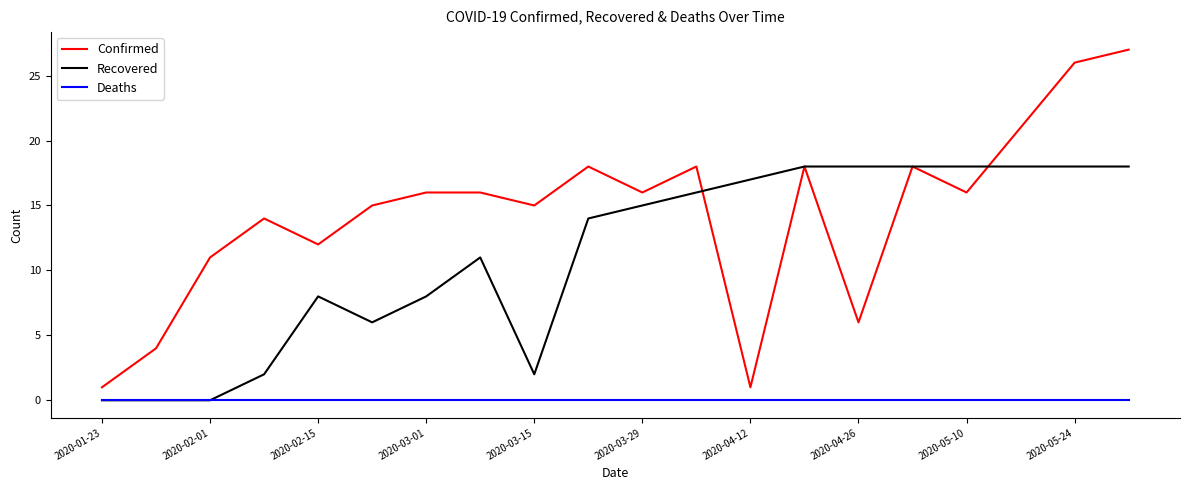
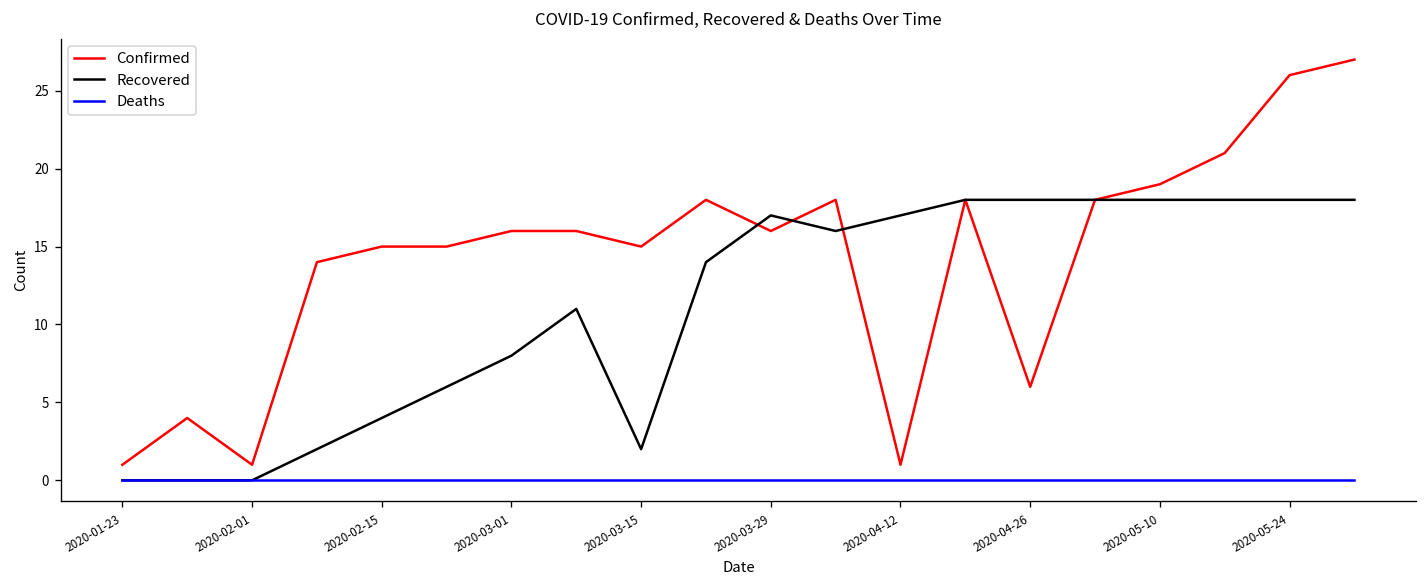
Confirmed, 2020-02-01: 11 -> 1
Confirmed, 2020-02-15: 12 -> 15
Recovered, 2020-02-15: 8 -> 4
Recovered, 2020-03-29: 15 -> 17
Confirmed, 2020-05-10: 16 -> 19
